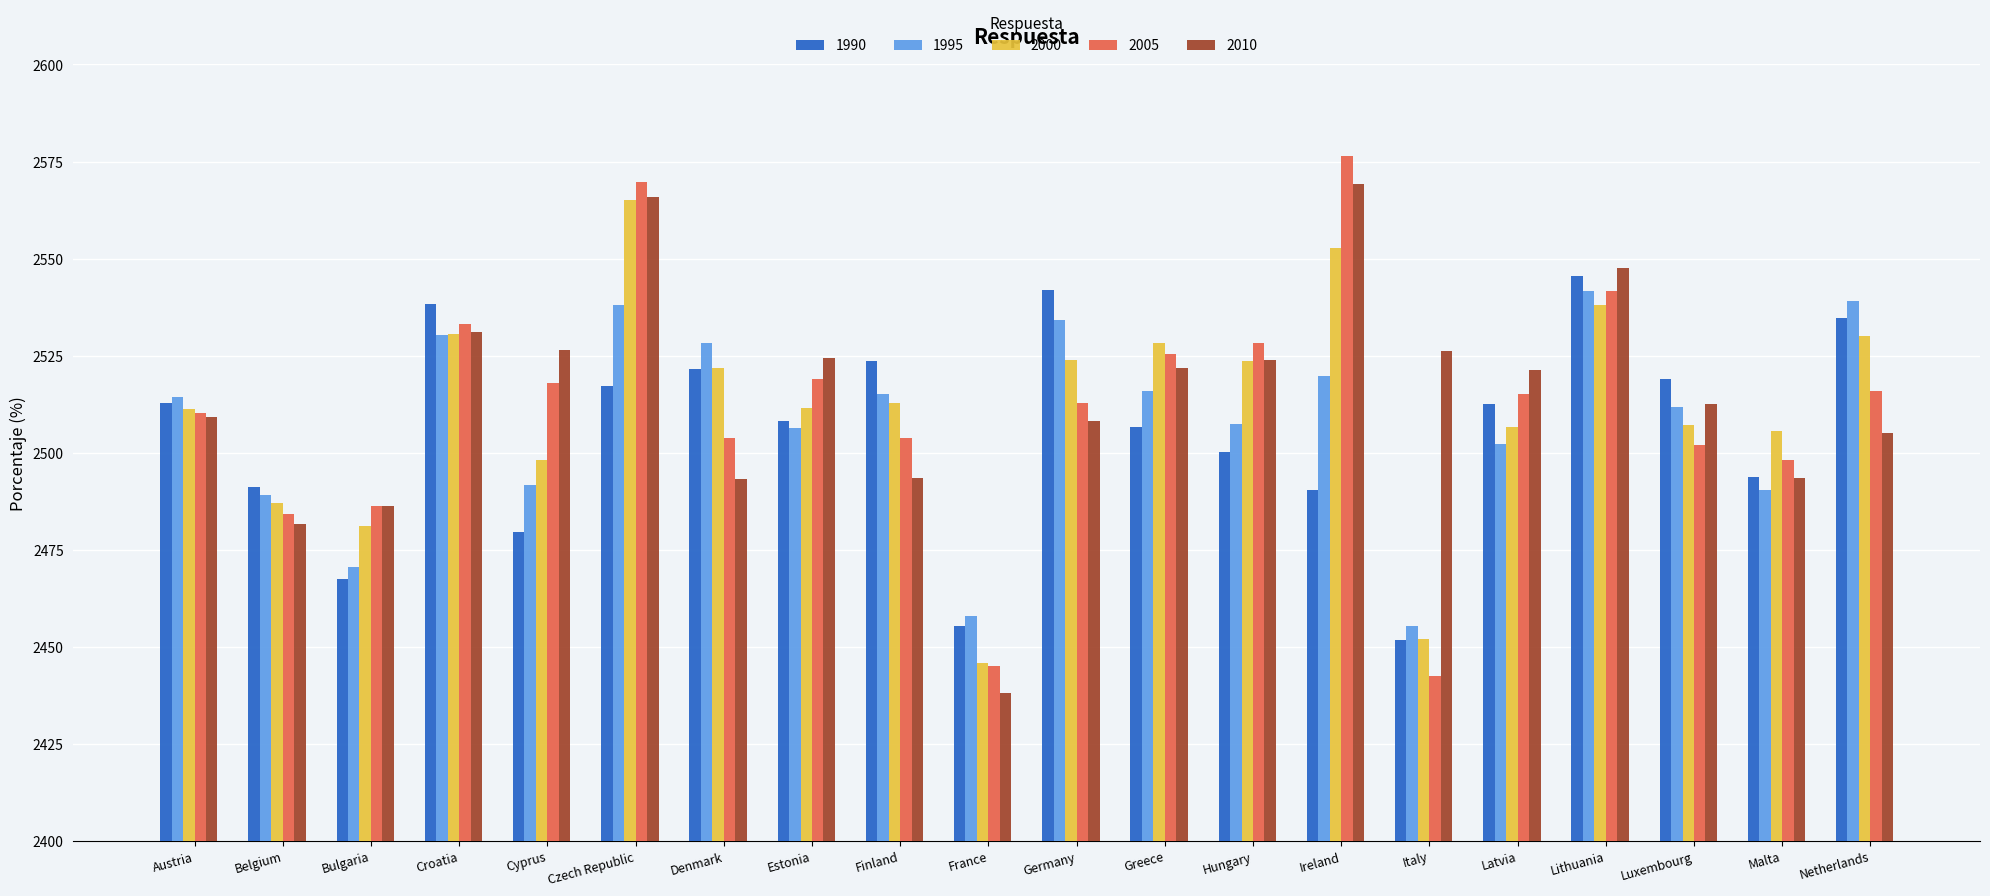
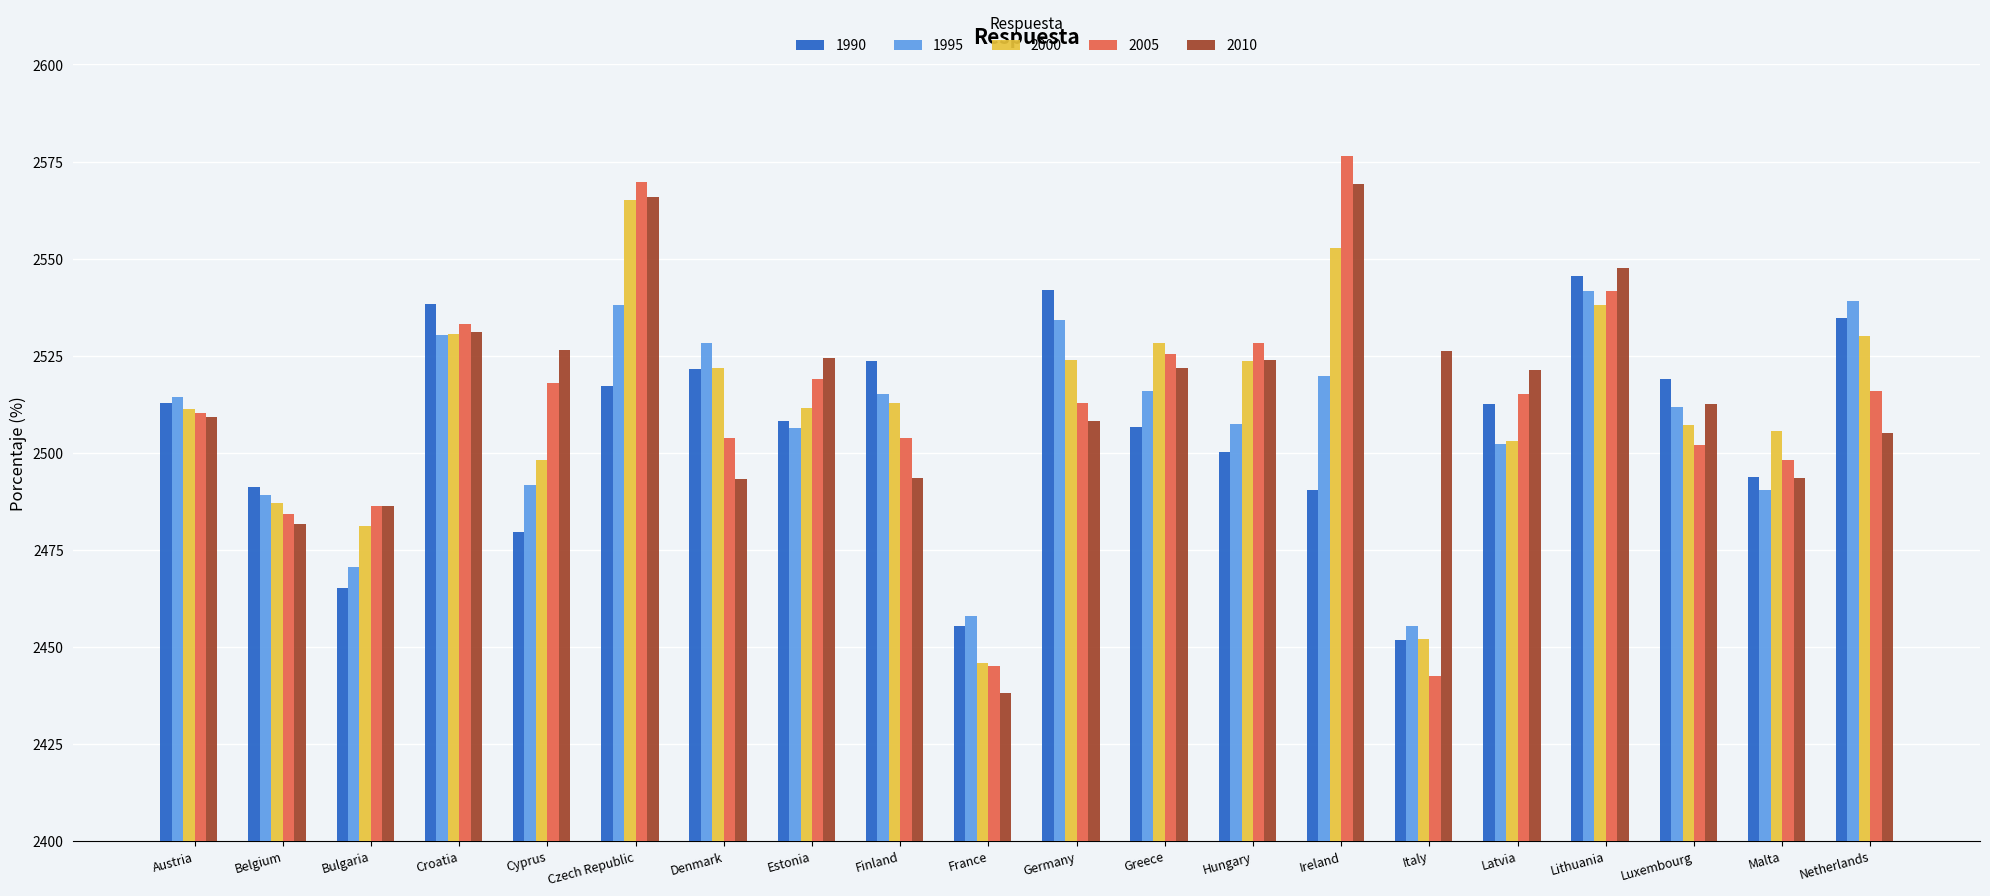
1990, Bulgaria: 2467 -> 2465
2000, Latvia: 2507 -> 2503
